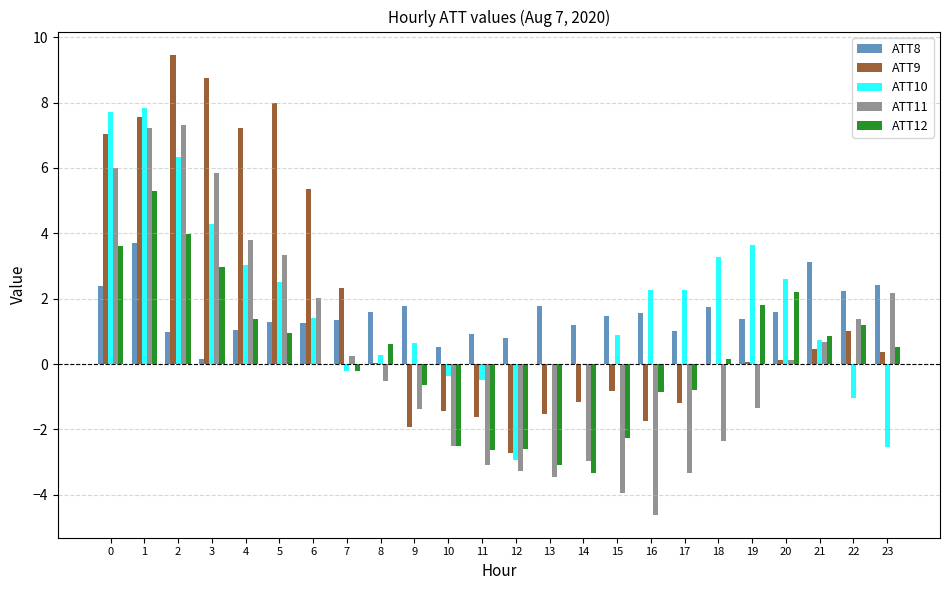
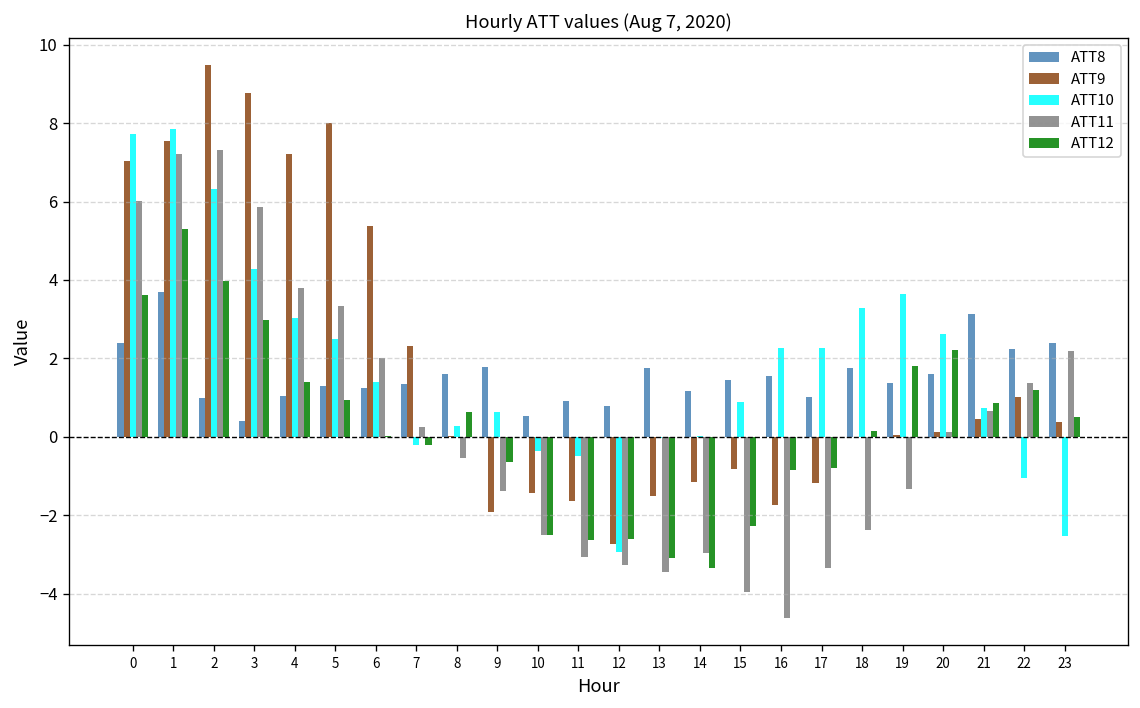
ATT8, 3: 0.2 -> 0.4
